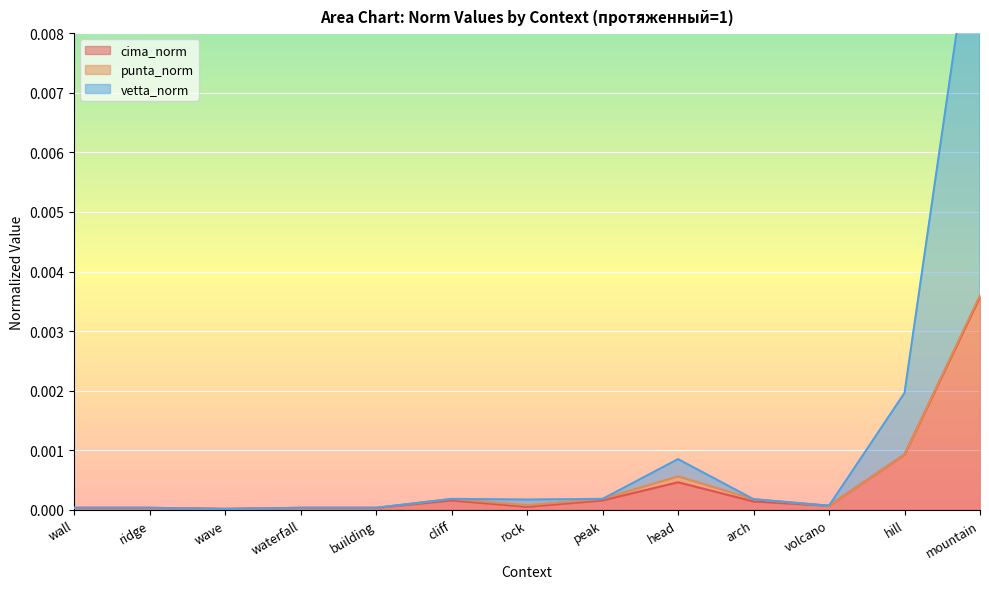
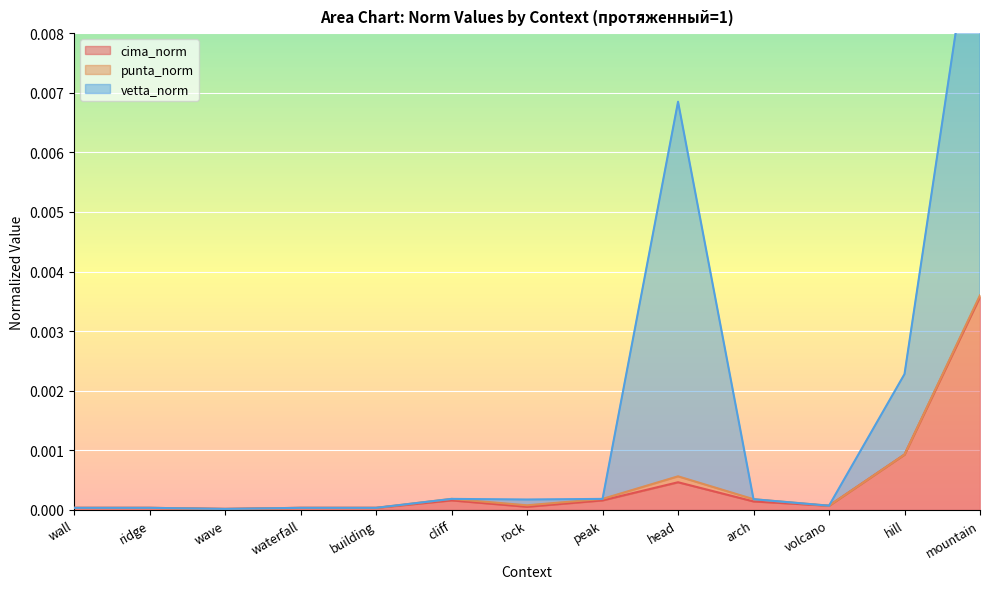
vetta_norm, head: 0.0003 -> 0.0063
vetta_norm, hill: 0.0010 -> 0.0013
